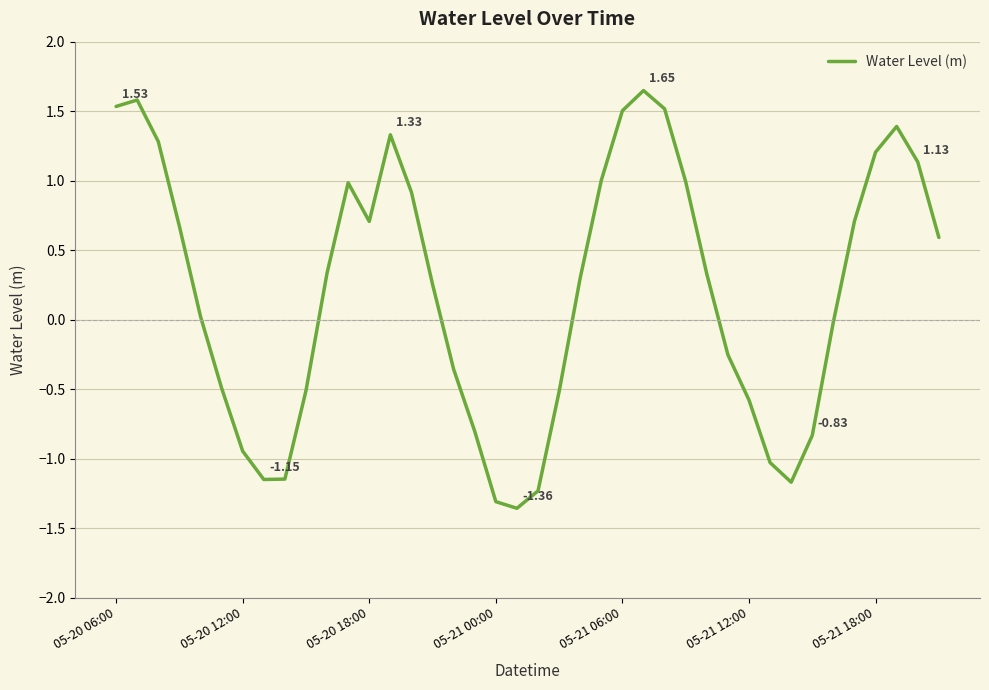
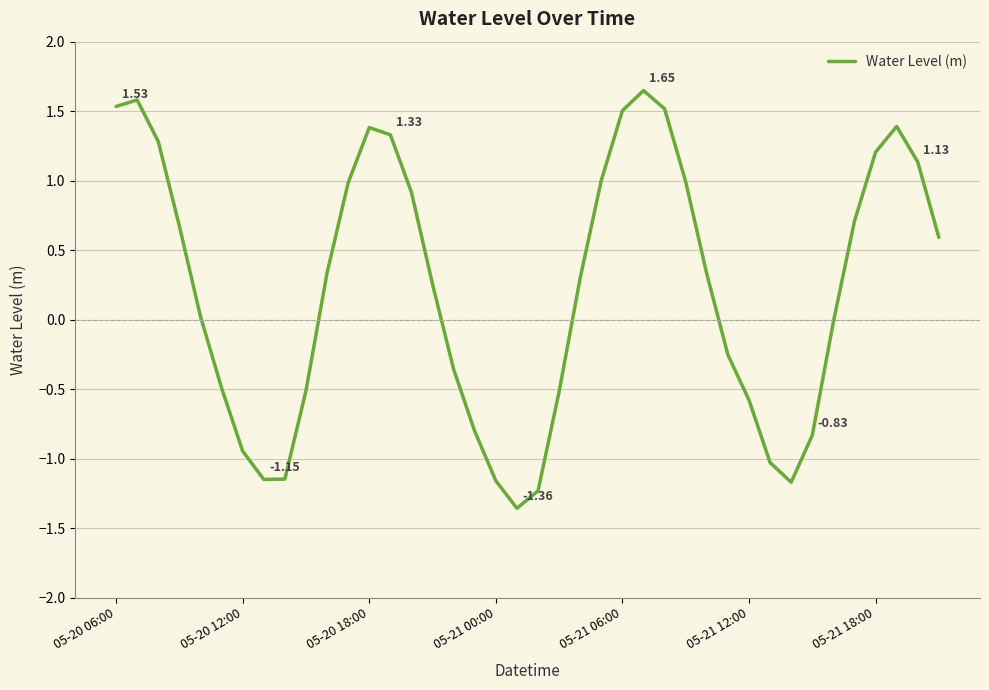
05-20 18:00: 0.71 -> 1.38
05-21 00:00: -1.31 -> -1.16
